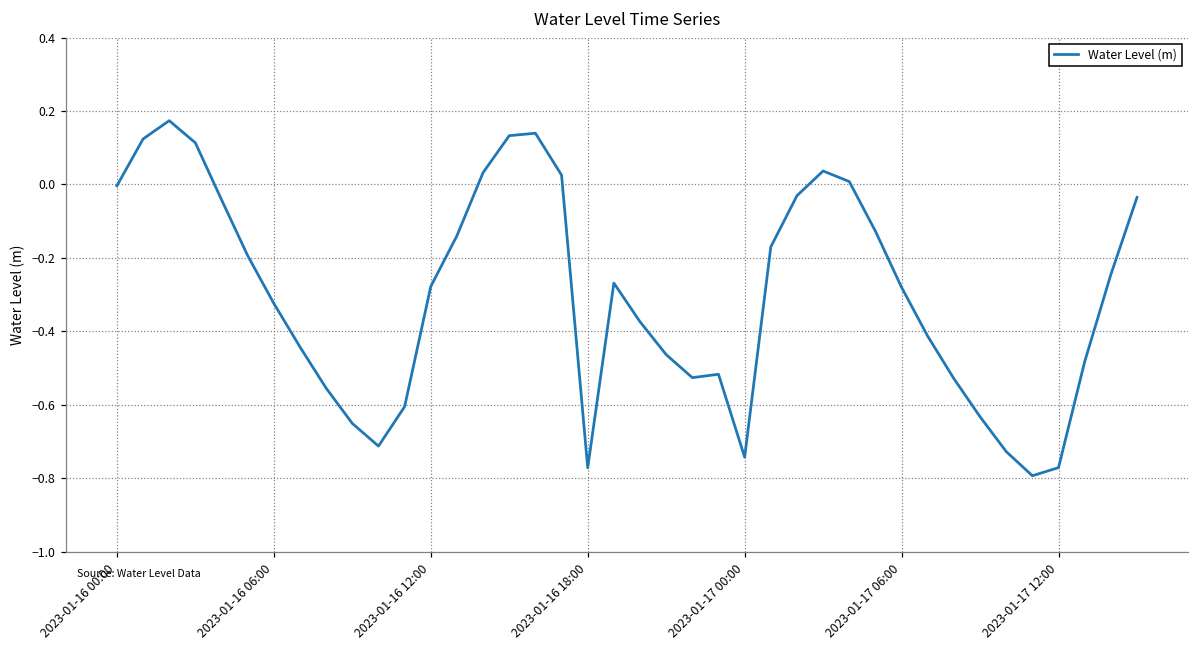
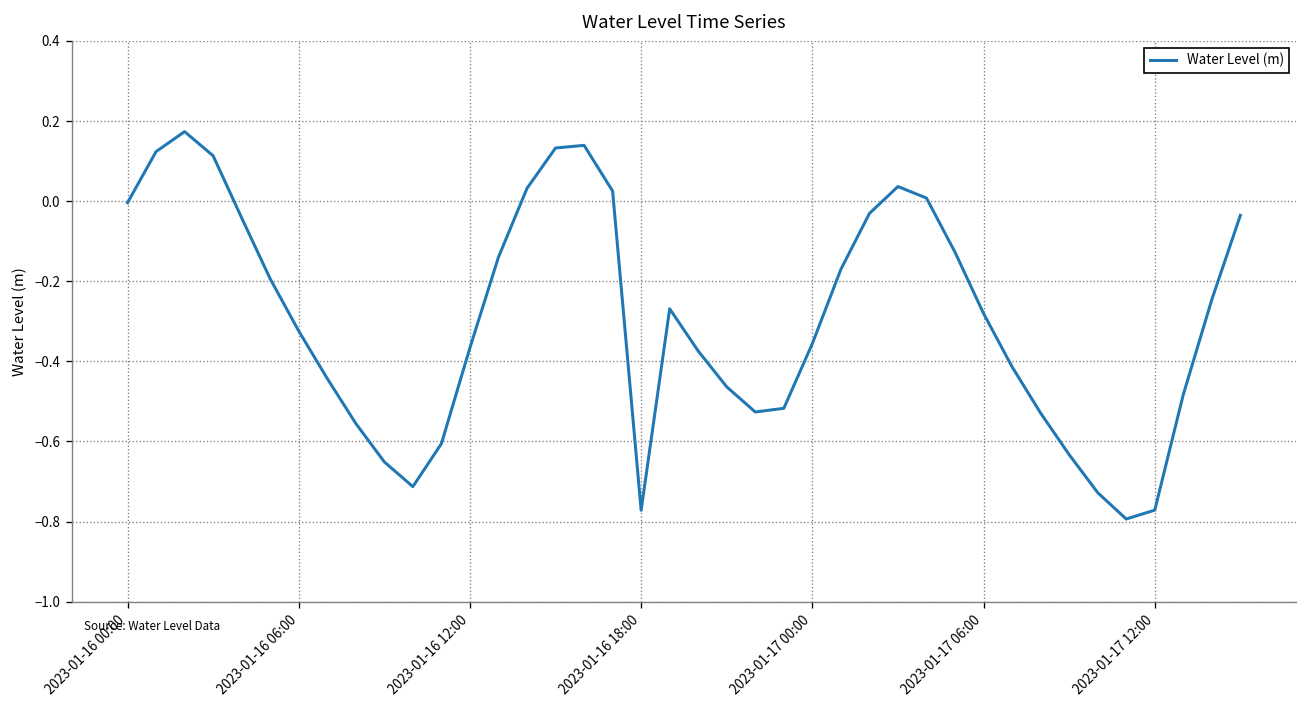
2023-01-16 12:00: -0.28 -> -0.37
2023-01-17 00:00: -0.74 -> -0.36
